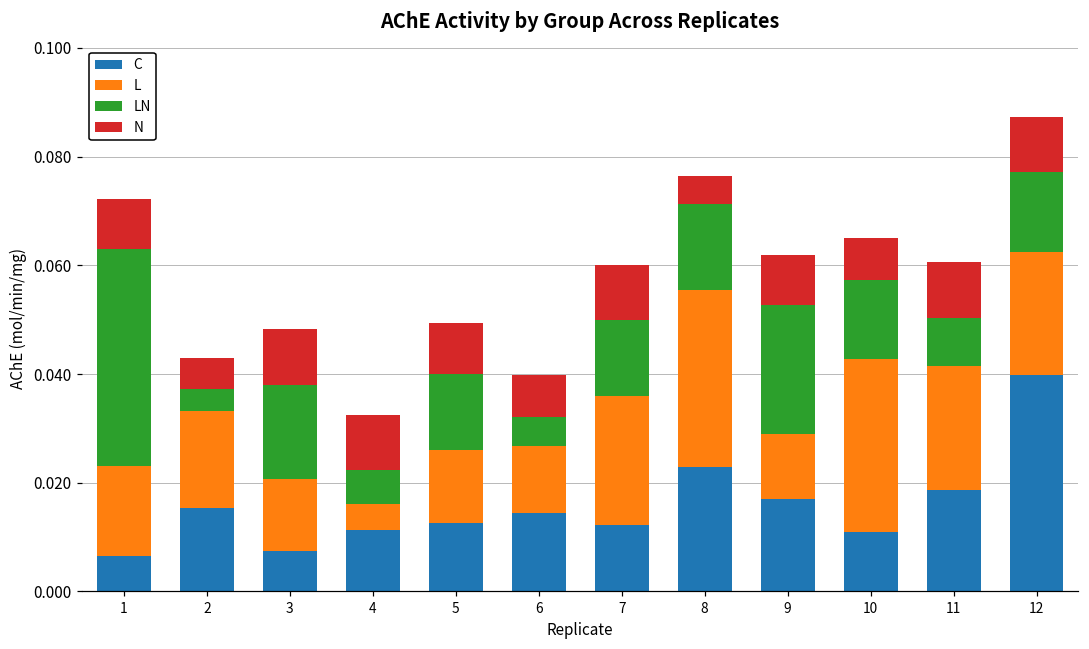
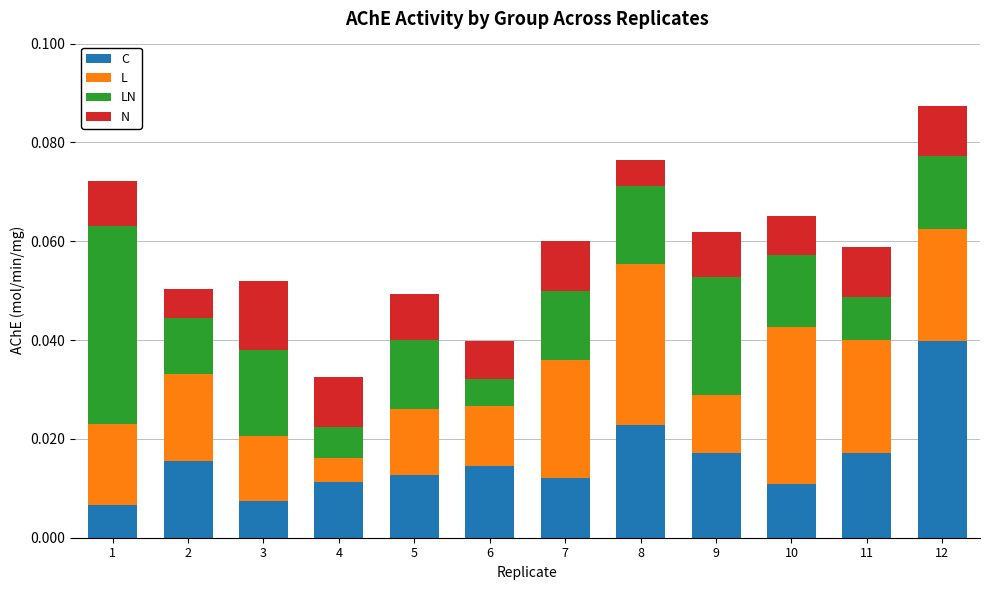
LN, 2: 0.004 -> 0.011
N, 3: 0.010 -> 0.014
C, 11: 0.019 -> 0.017
